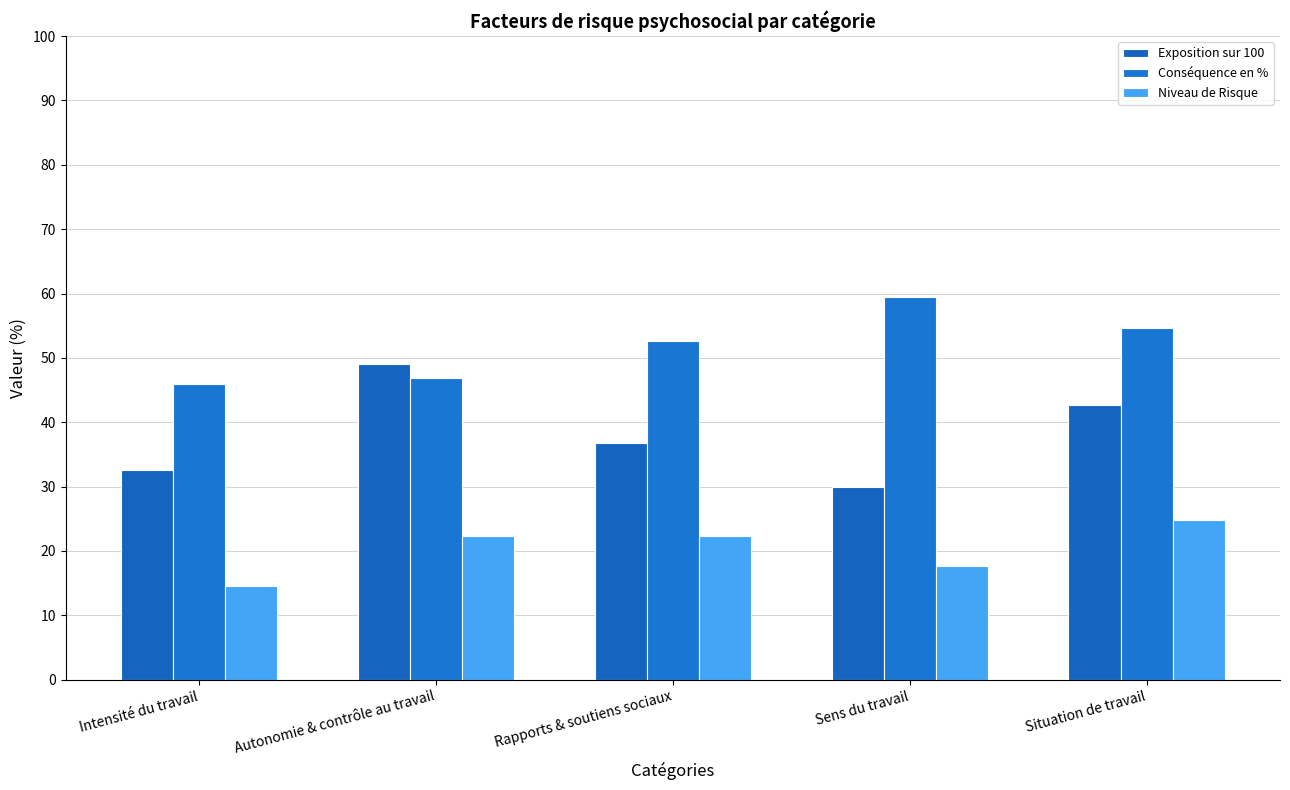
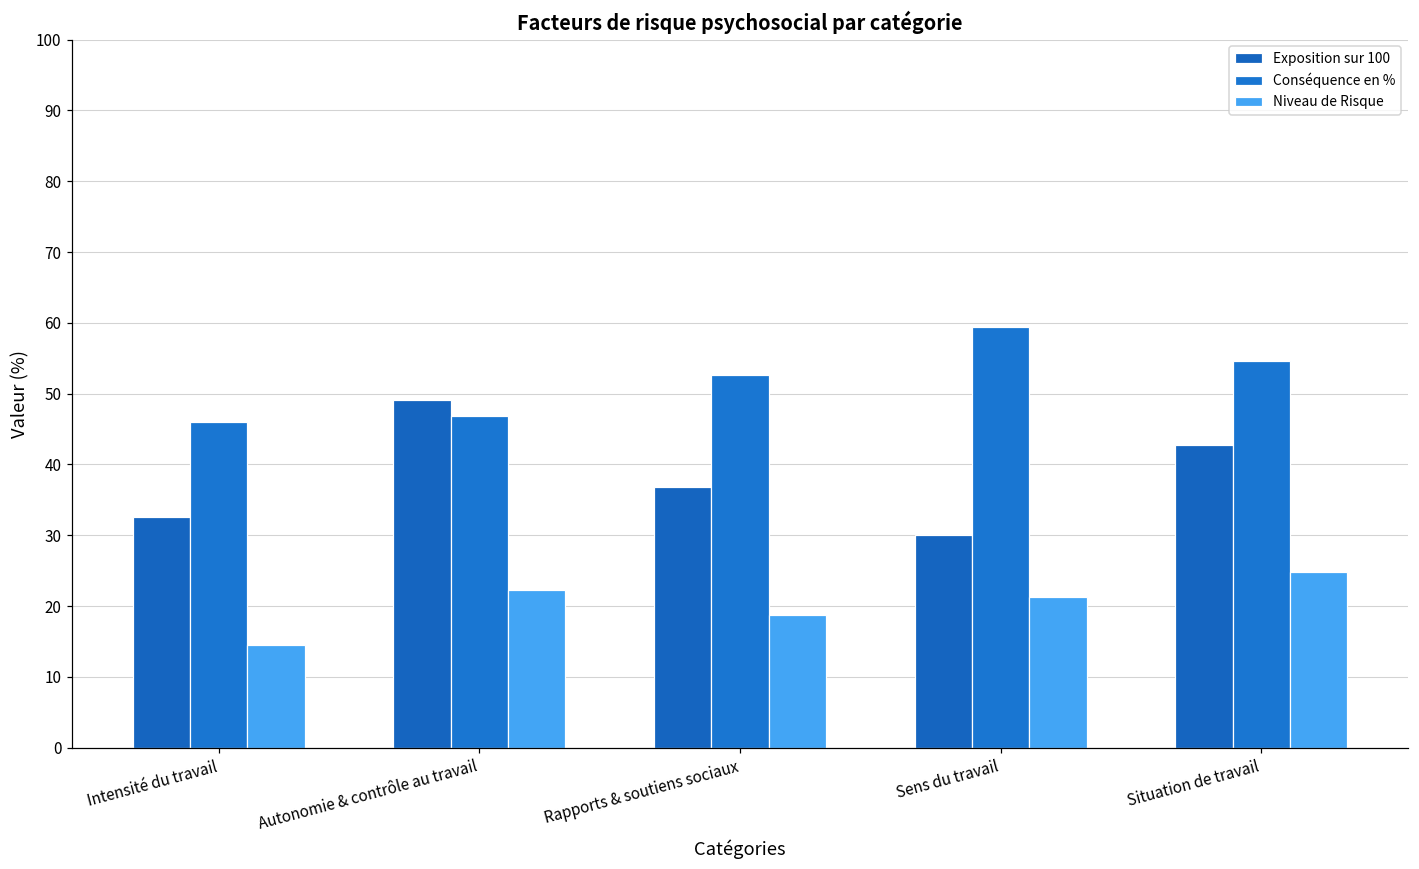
Niveau de Risque, Rapports & soutiens sociaux: 22 -> 19
Niveau de Risque, Sens du travail: 18 -> 21
